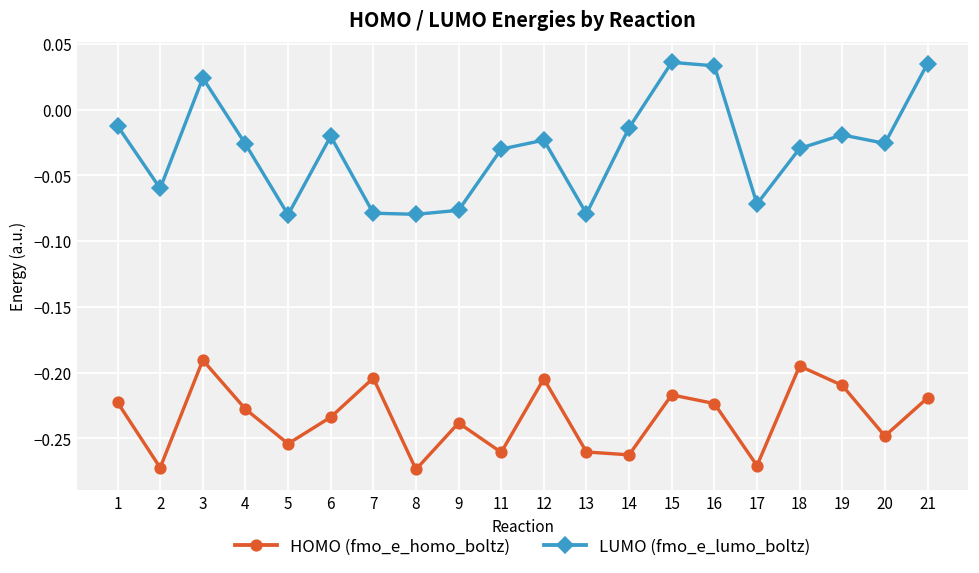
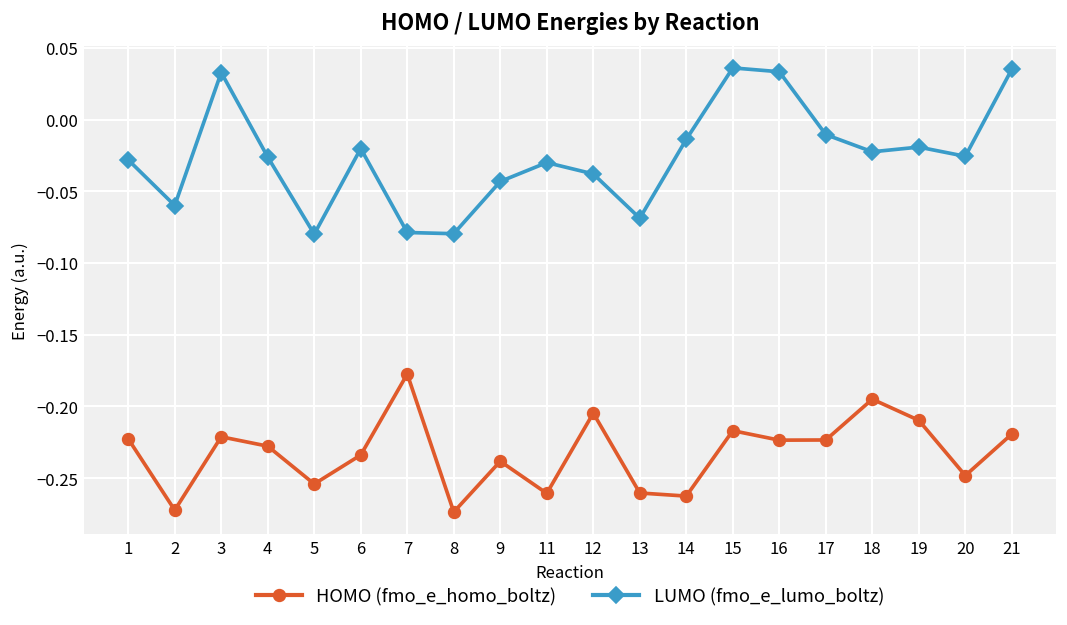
LUMO (fmo_e_lumo_boltz), 1: -0.012 -> -0.028
HOMO (fmo_e_homo_boltz), 3: -0.190 -> -0.221
LUMO (fmo_e_lumo_boltz), 3: 0.024 -> 0.033
HOMO (fmo_e_homo_boltz), 7: -0.204 -> -0.177
LUMO (fmo_e_lumo_boltz), 9: -0.077 -> -0.043
LUMO (fmo_e_lumo_boltz), 12: -0.023 -> -0.038
LUMO (fmo_e_lumo_boltz), 13: -0.079 -> -0.069
HOMO (fmo_e_homo_boltz), 17: -0.271 -> -0.223
LUMO (fmo_e_lumo_boltz), 17: -0.072 -> -0.010
LUMO (fmo_e_lumo_boltz), 18: -0.029 -> -0.022
